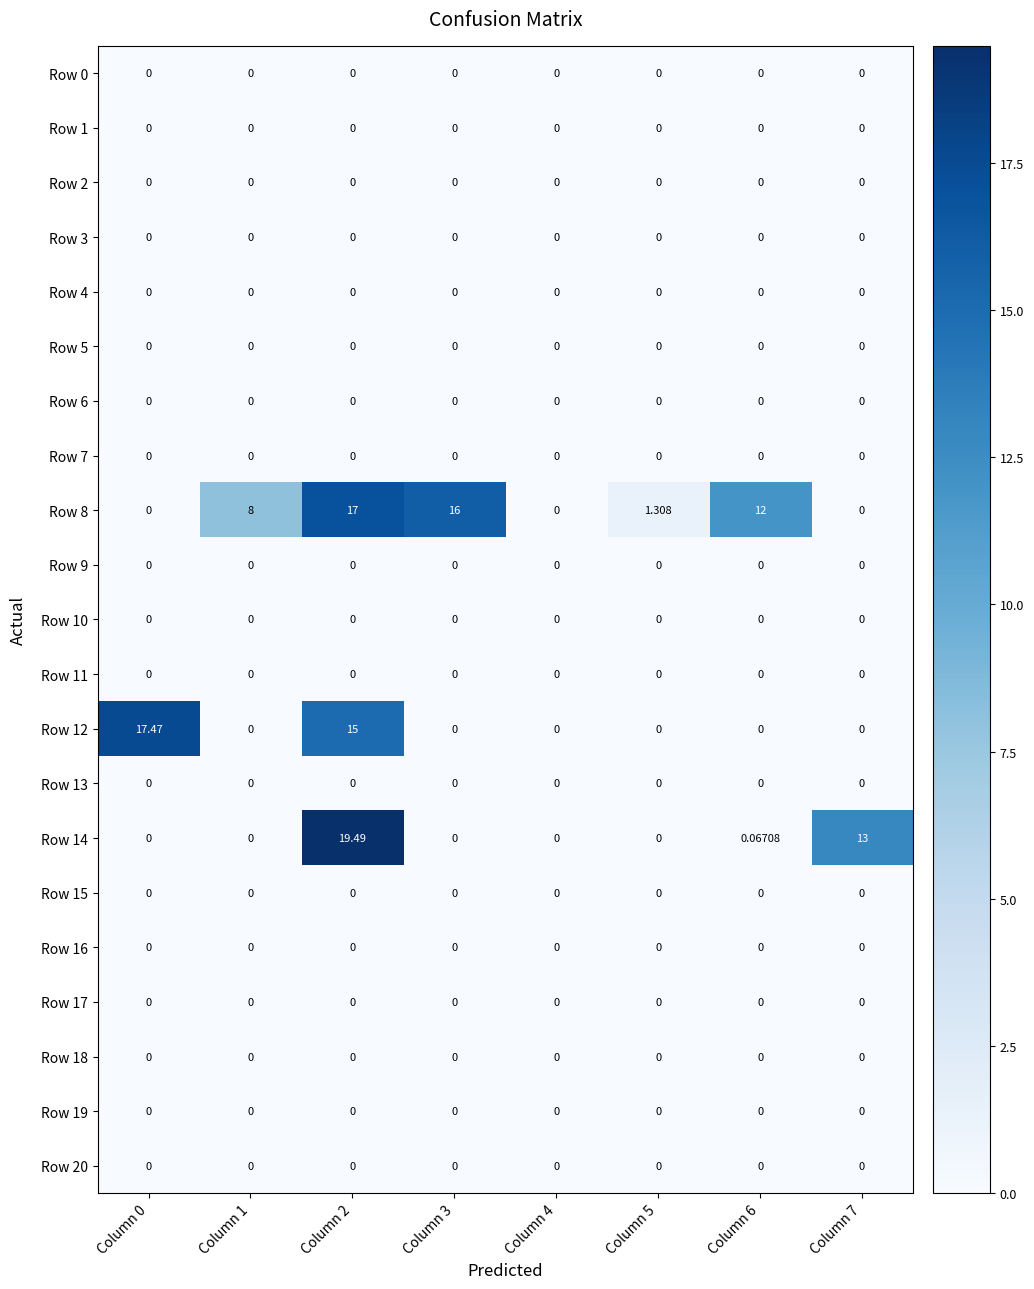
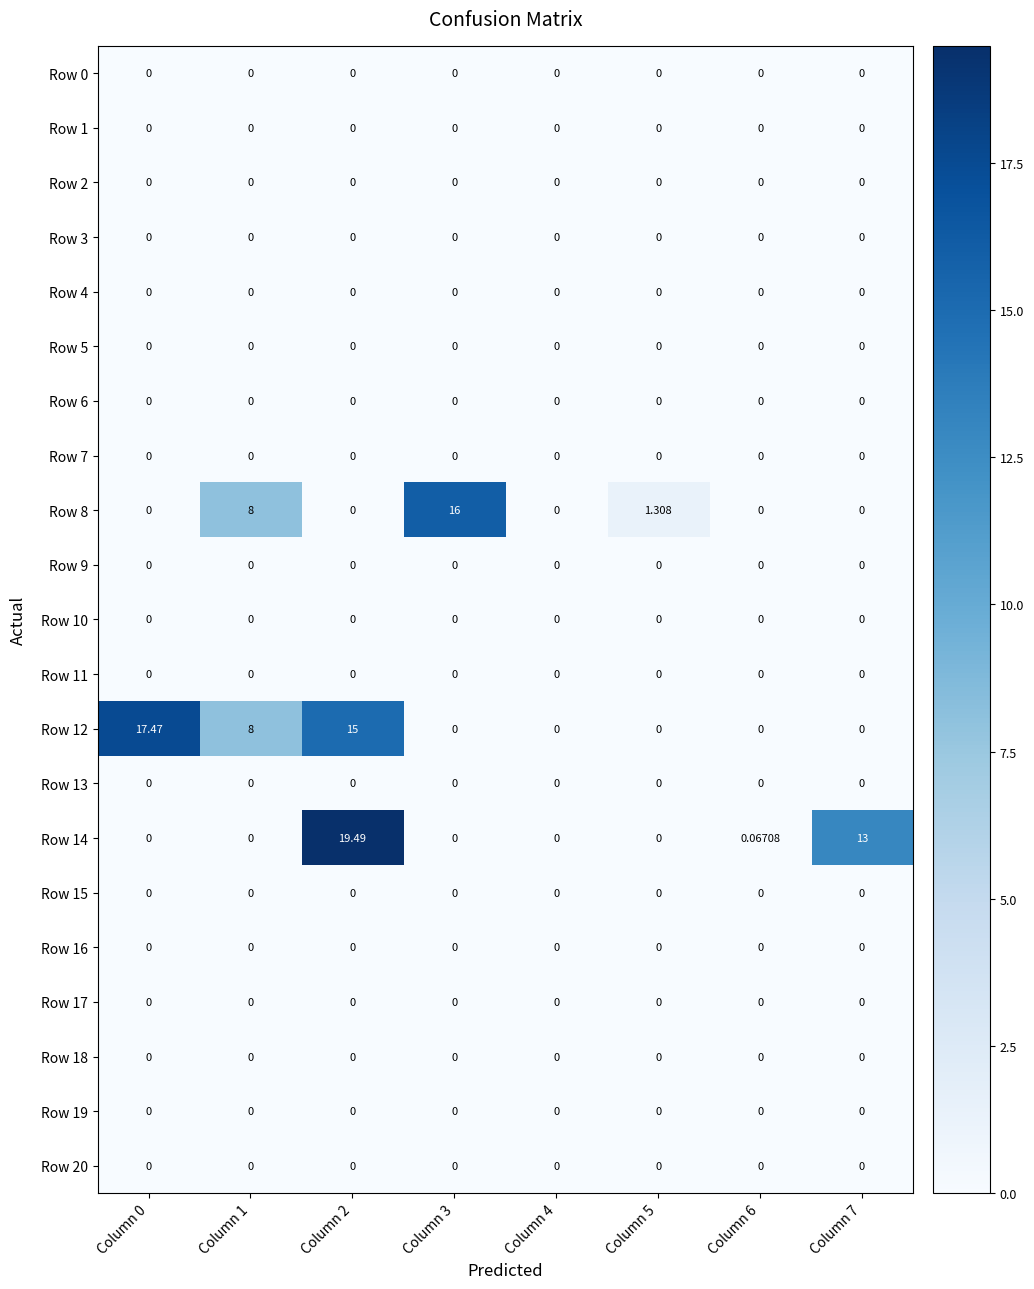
Row 8, Column 2: 17 -> 0
Row 8, Column 6: 12 -> 0
Row 12, Column 1: 0 -> 8
